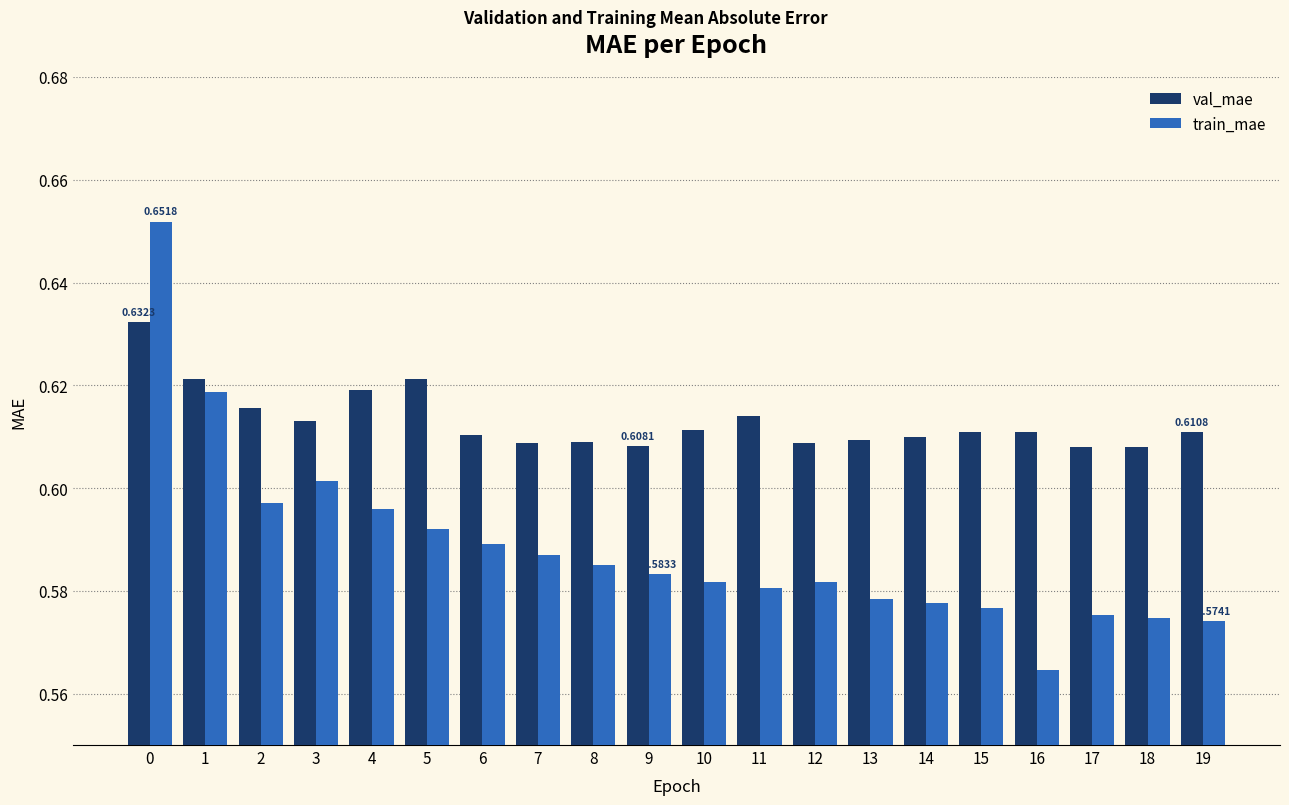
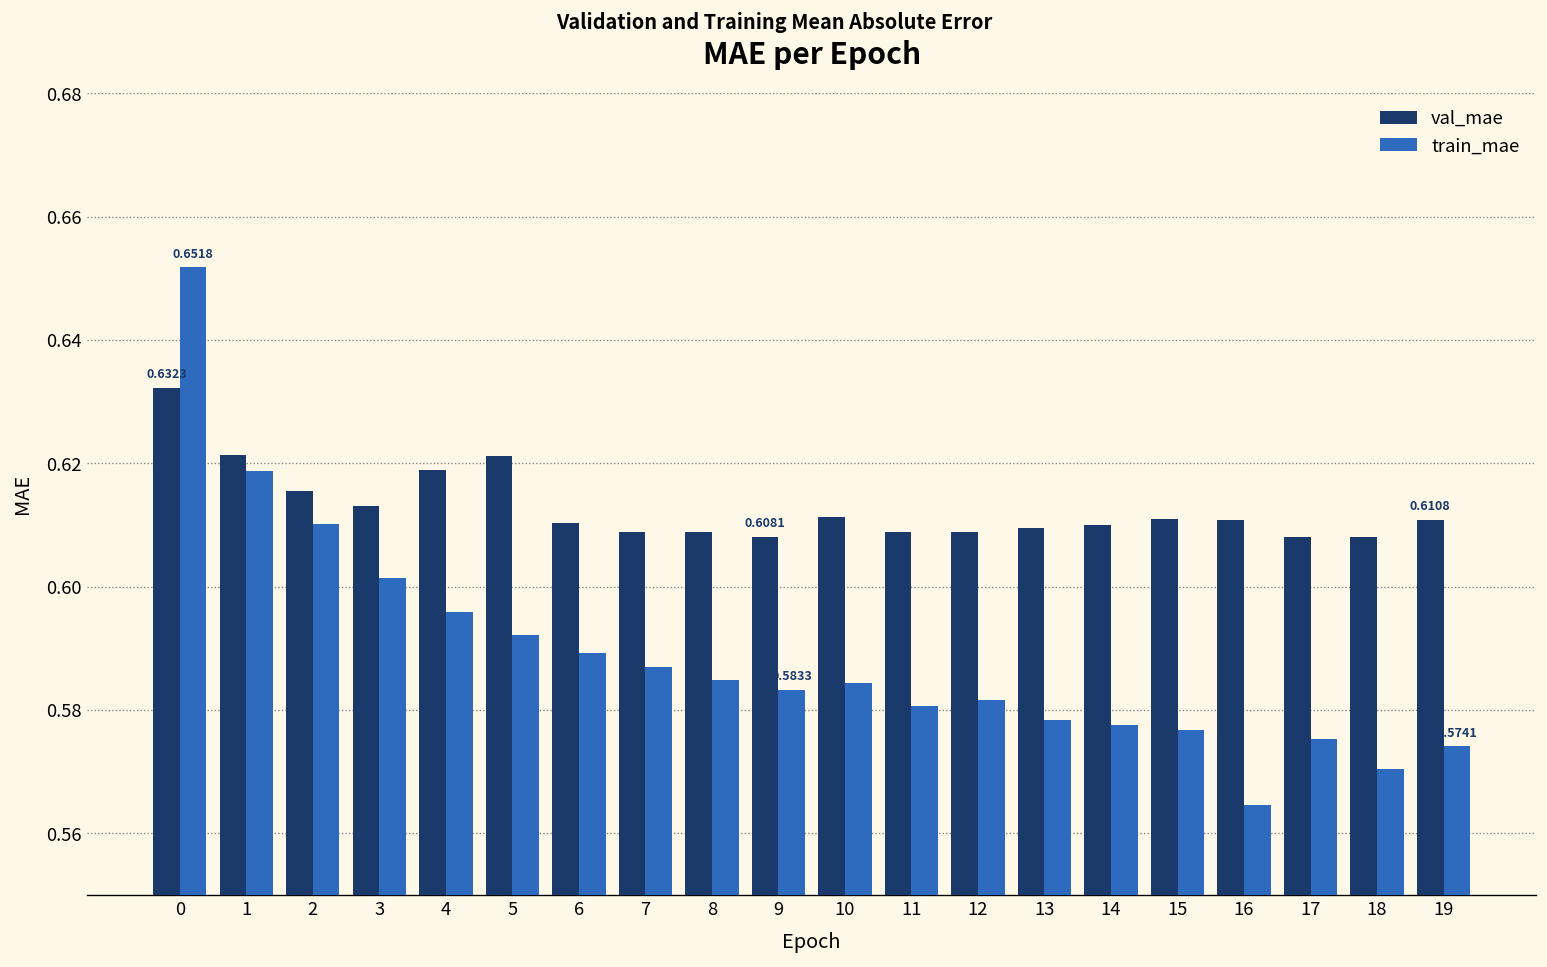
train_mae, 2: 0.597 -> 0.610
train_mae, 10: 0.582 -> 0.584
val_mae, 11: 0.614 -> 0.609
train_mae, 18: 0.575 -> 0.571
